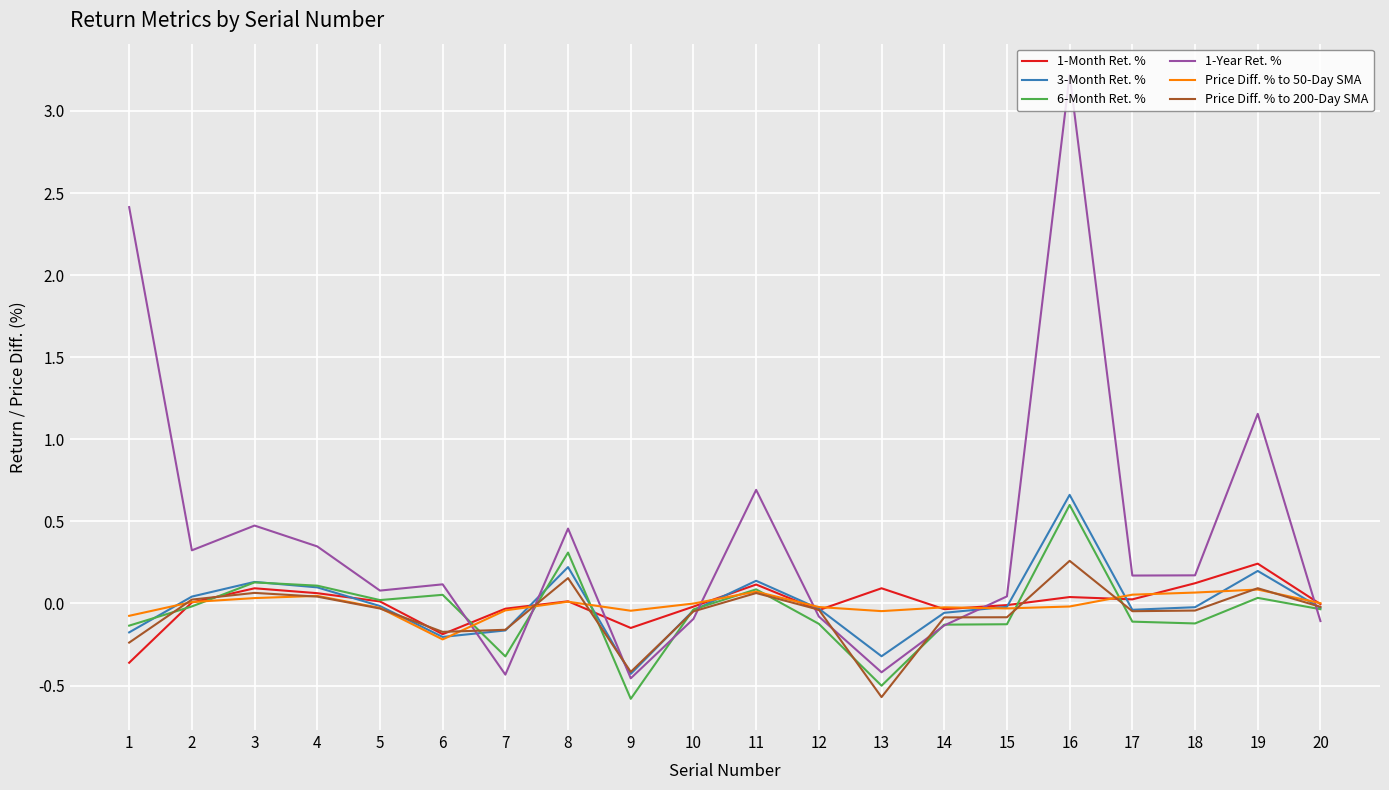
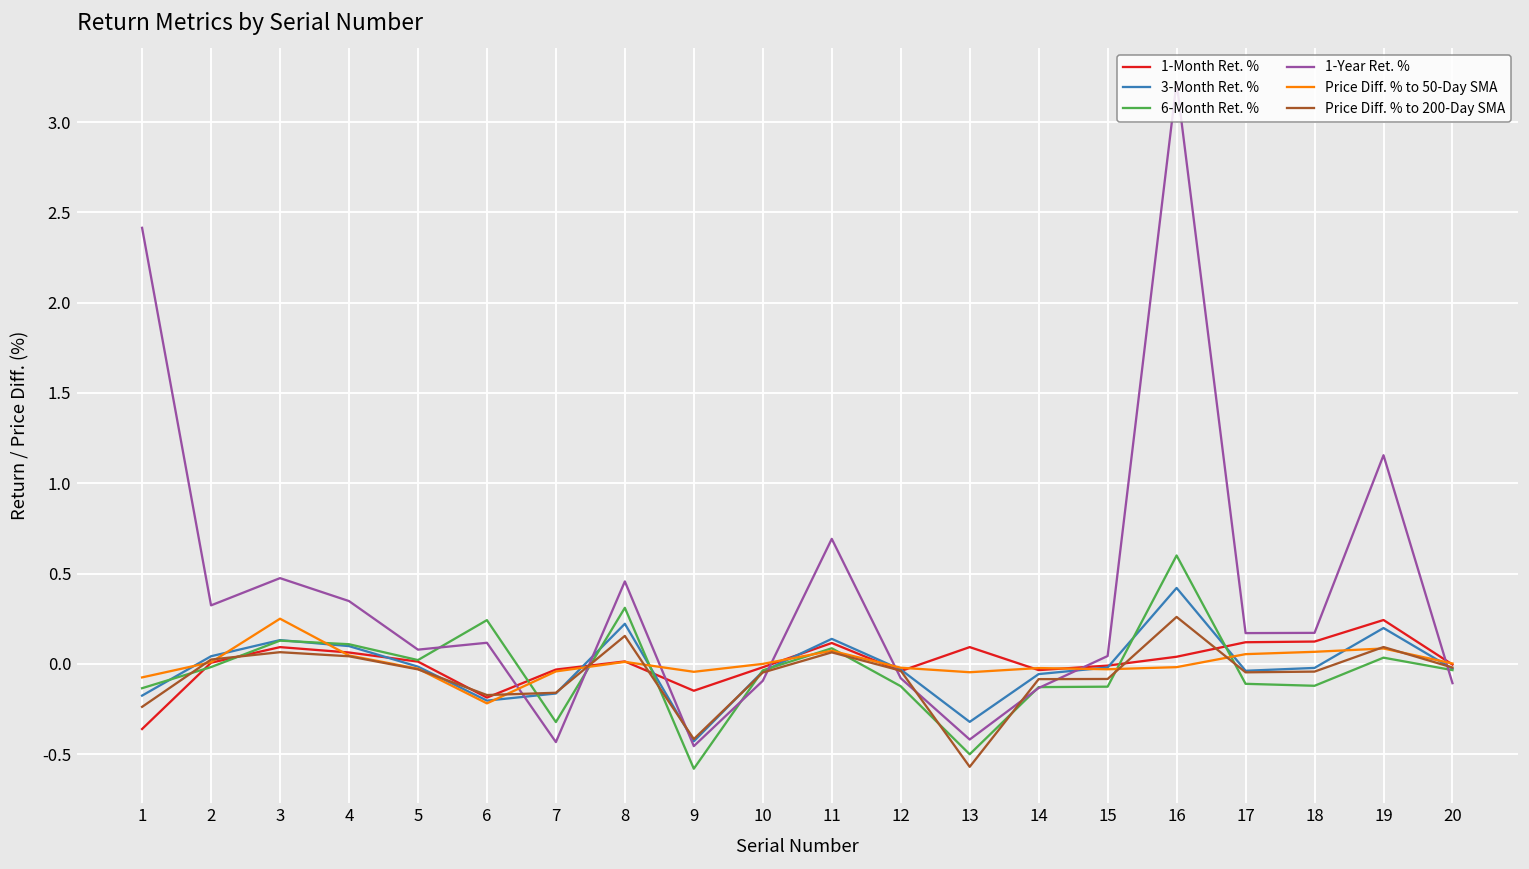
Price Diff. % to 50-Day SMA, 3: 0.03 -> 0.25
6-Month Ret. %, 6: 0.05 -> 0.24
3-Month Ret. %, 16: 0.66 -> 0.42
1-Month Ret. %, 17: 0.03 -> 0.12
